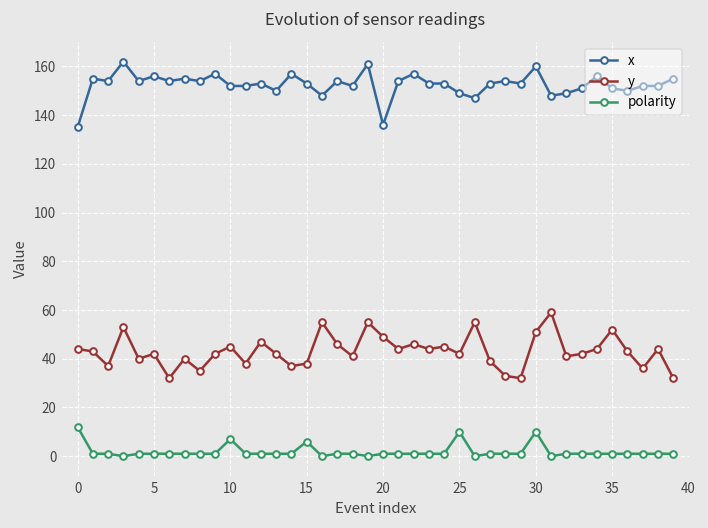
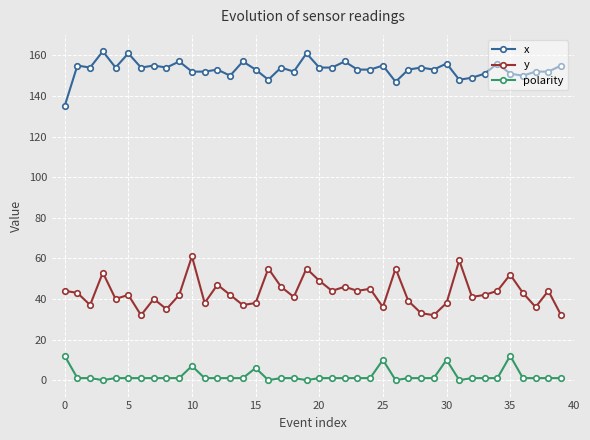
x, 5: 156 -> 161
y, 10: 45 -> 61
x, 20: 136 -> 154
x, 25: 149 -> 155
y, 25: 42 -> 36
x, 30: 160 -> 156
y, 30: 51 -> 38
polarity, 35: 1 -> 12
